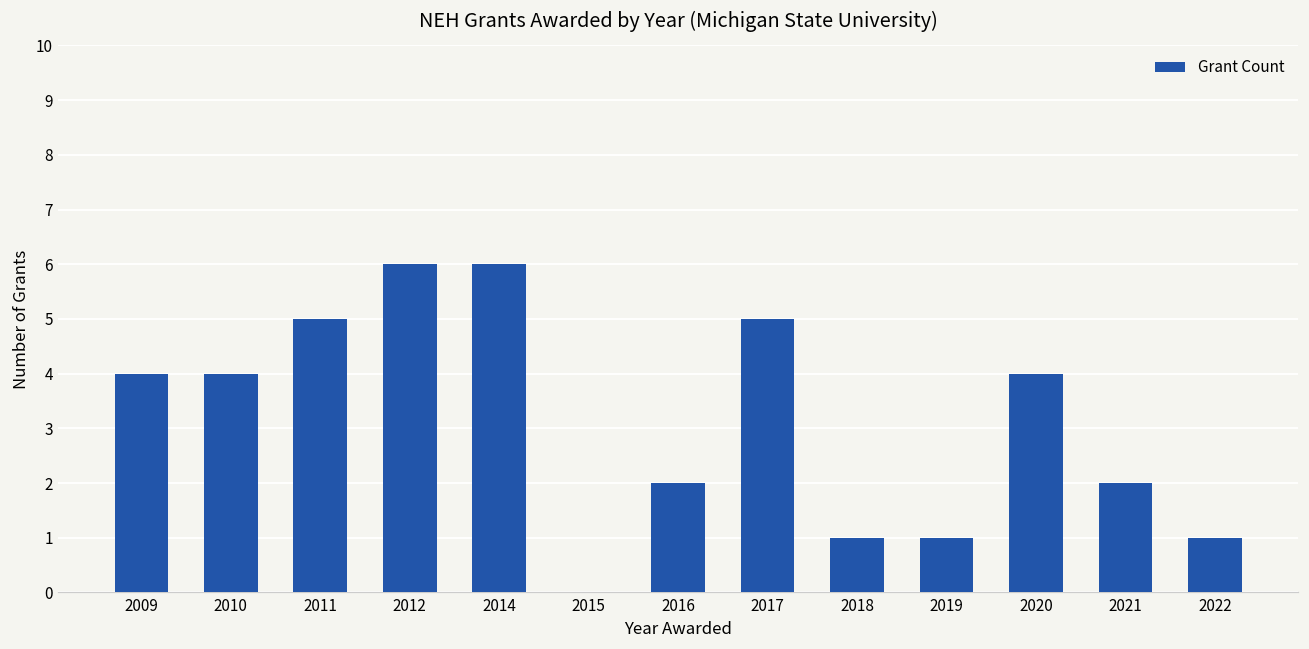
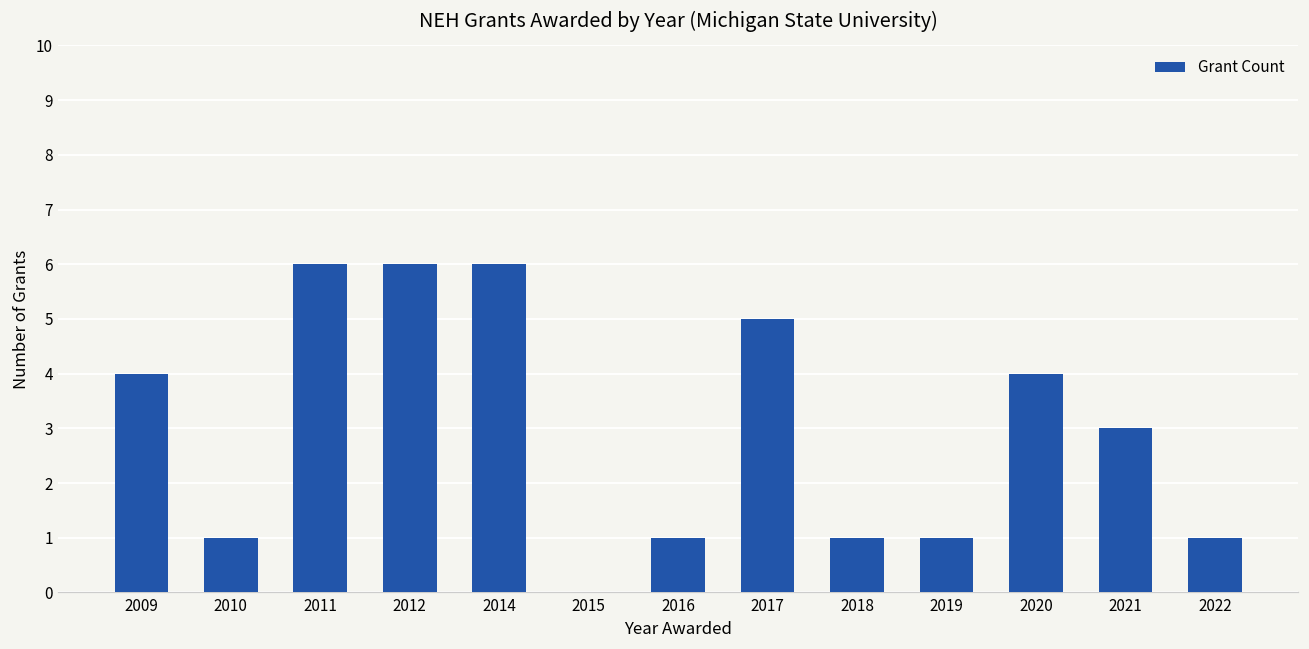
2010: 4 -> 1
2011: 5 -> 6
2016: 2 -> 1
2021: 2 -> 3
